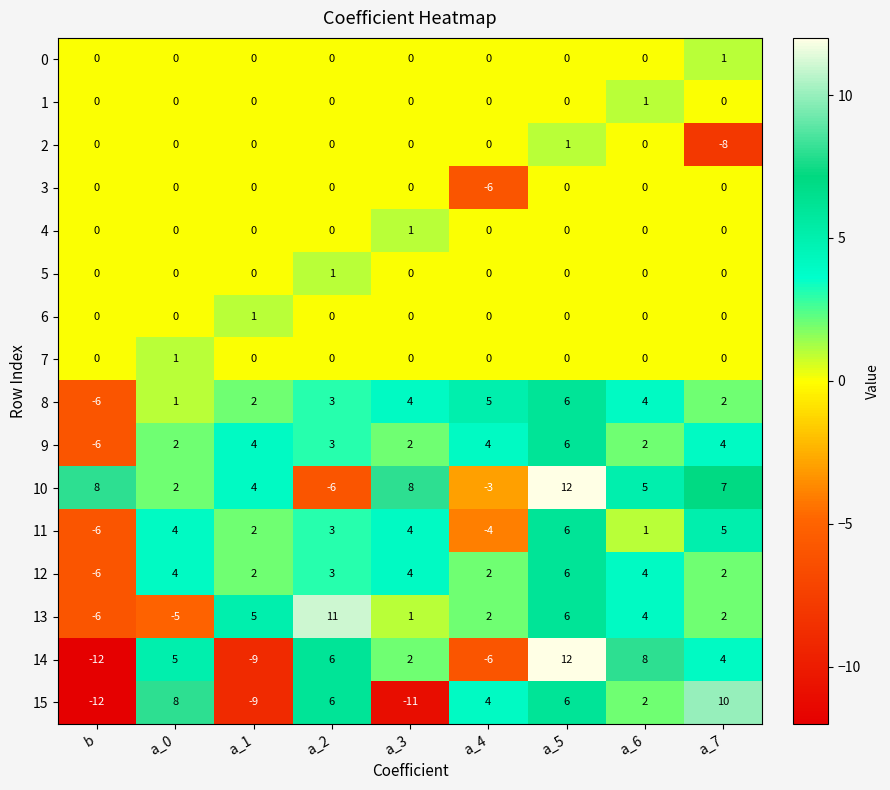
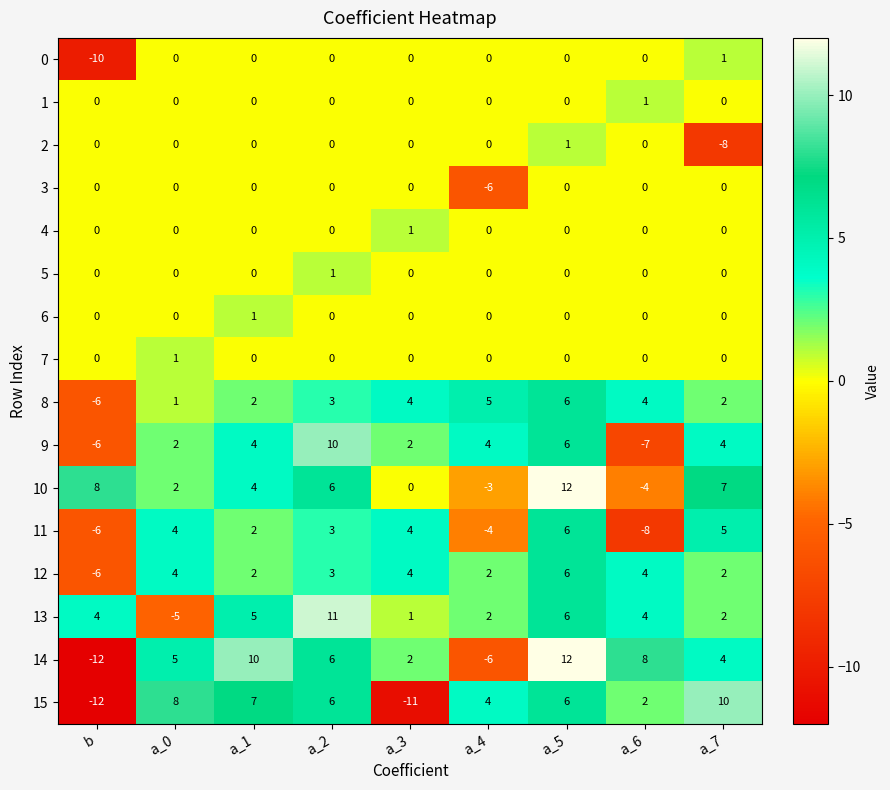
0, b: 0 -> -10
9, a_2: 3 -> 10
9, a_6: 2 -> -7
10, a_2: -6 -> 6
10, a_3: 8 -> 0
10, a_6: 5 -> -4
11, a_6: 1 -> -8
13, b: -6 -> 4
14, a_1: -9 -> 10
15, a_1: -9 -> 7
